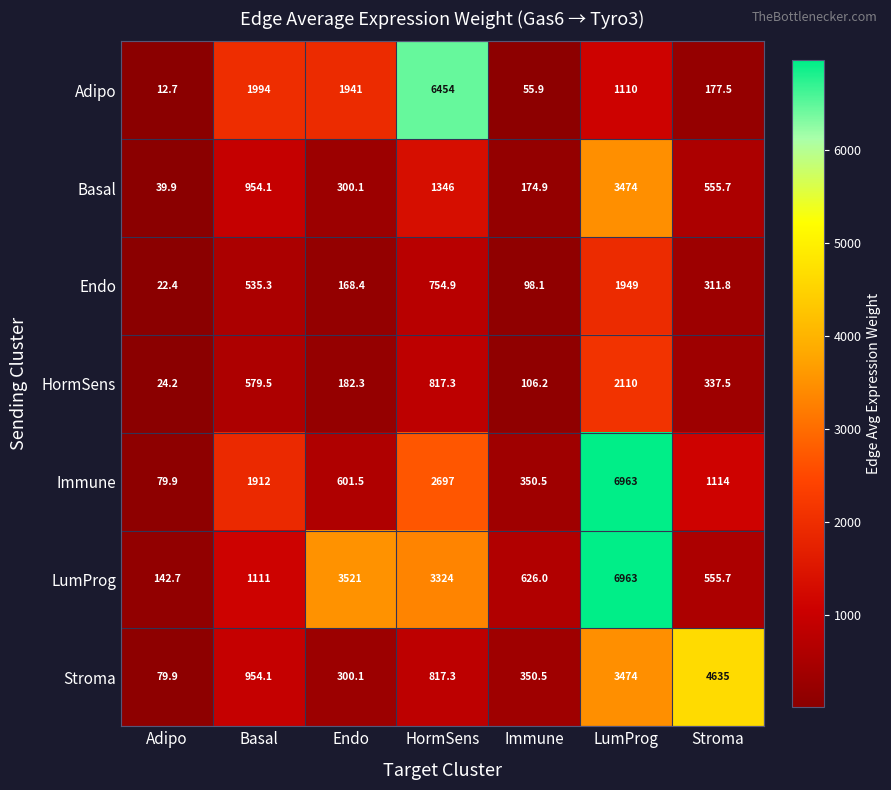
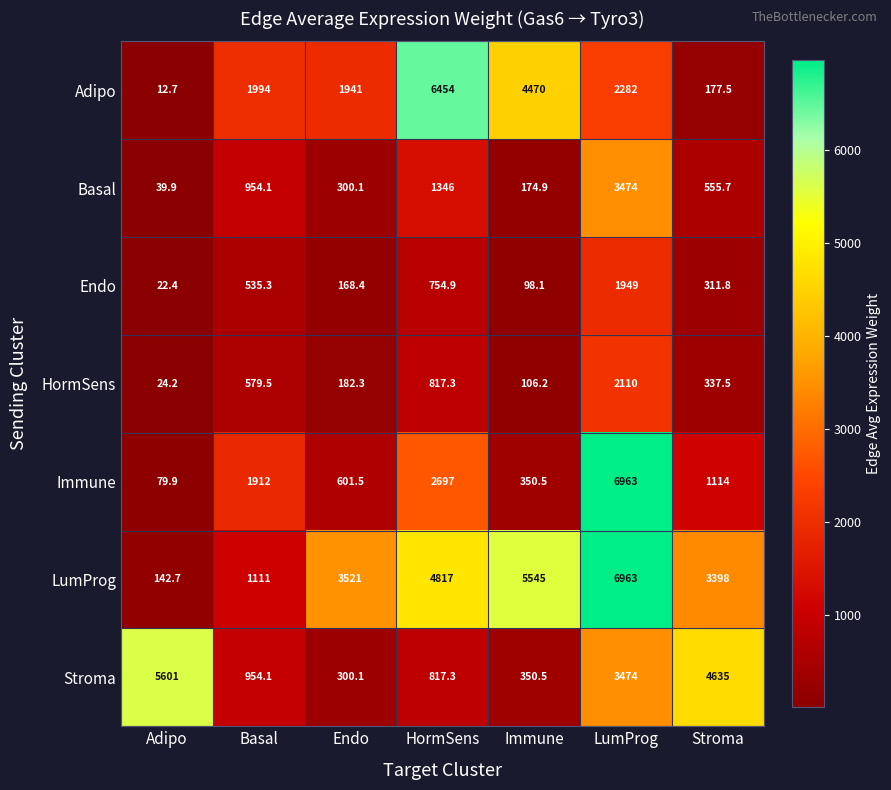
Adipo, Immune: 55.9 -> 4470
Adipo, LumProg: 1110 -> 2282
LumProg, HormSens: 3324 -> 4817
LumProg, Immune: 626.0 -> 5545
LumProg, Stroma: 555.7 -> 3398
Stroma, Adipo: 79.9 -> 5601
